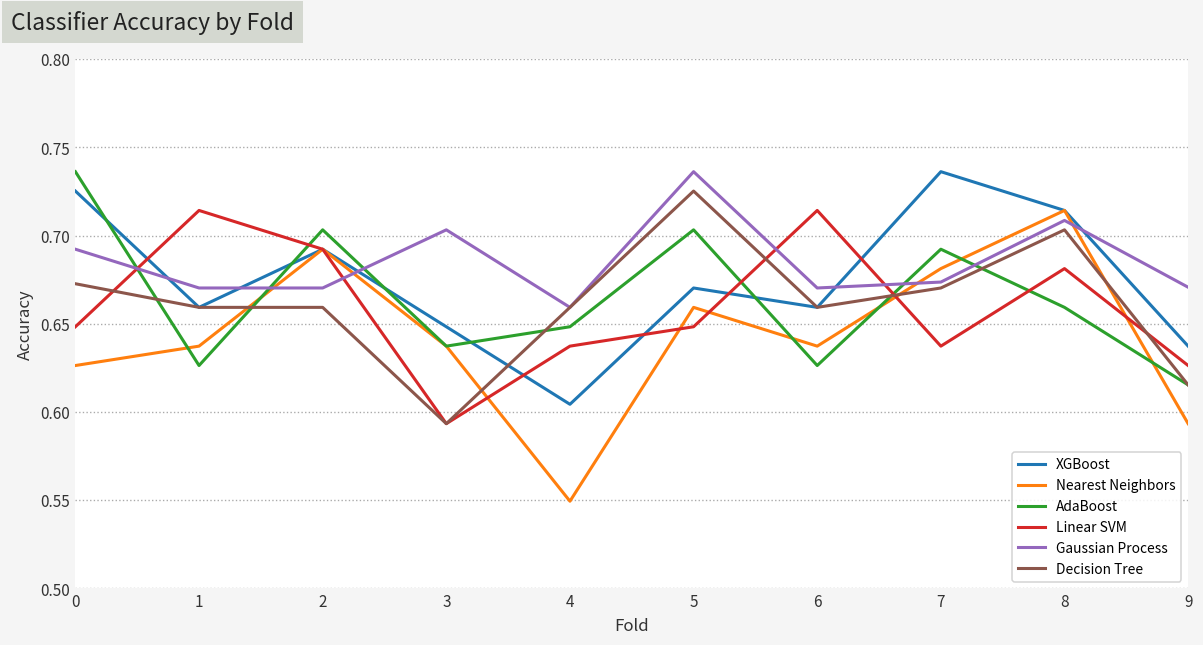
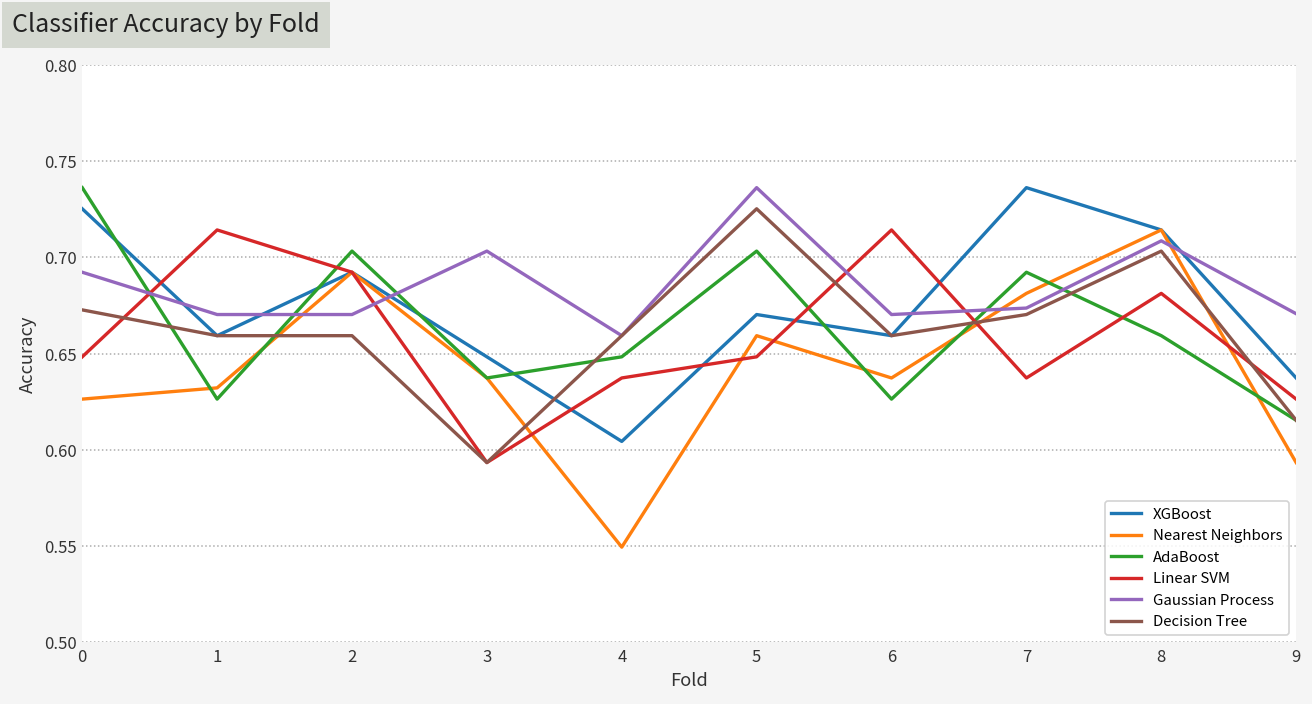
Nearest Neighbors, 1: 0.637 -> 0.632
